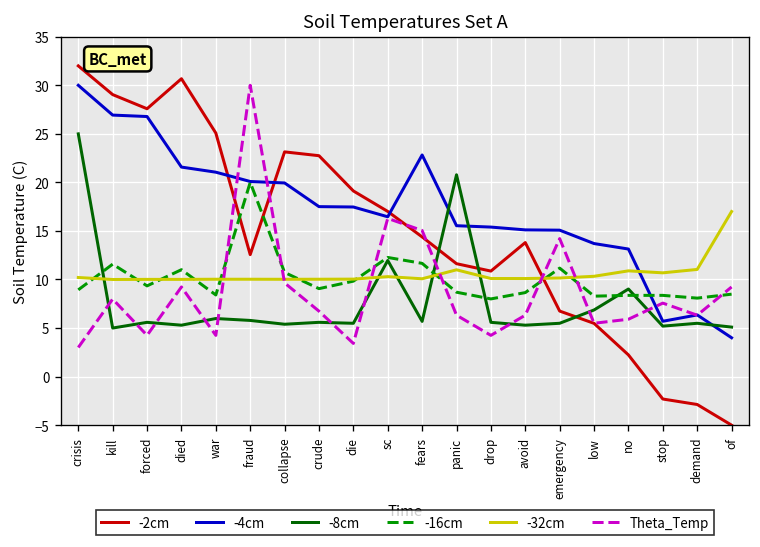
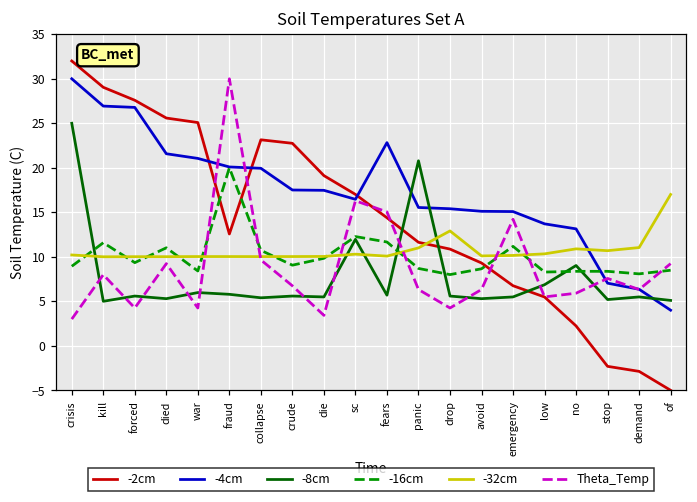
-2cm, died: 31 -> 26
-32cm, drop: 10 -> 13
-2cm, avoid: 14 -> 9
-4cm, stop: 6 -> 7
